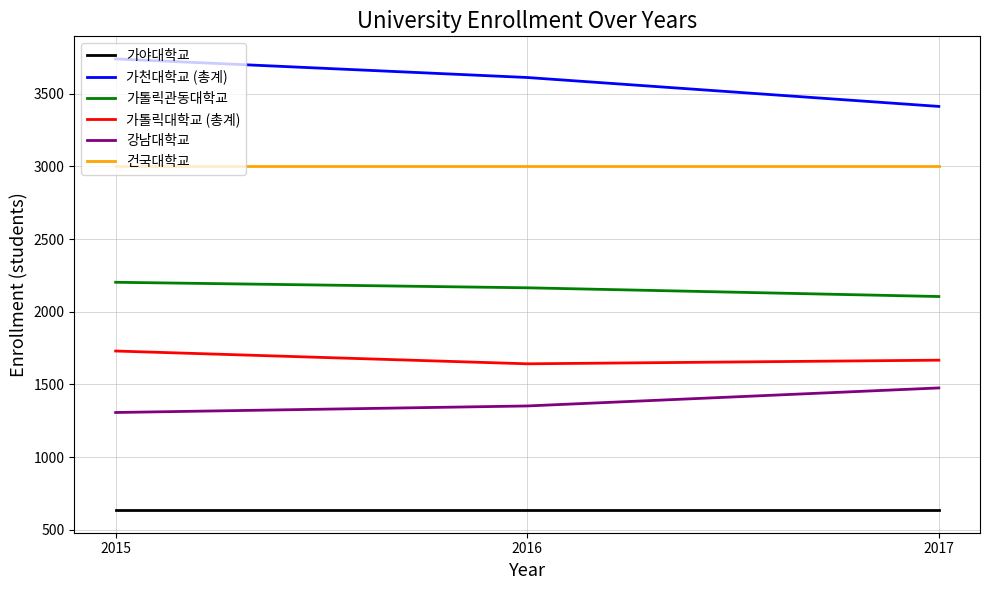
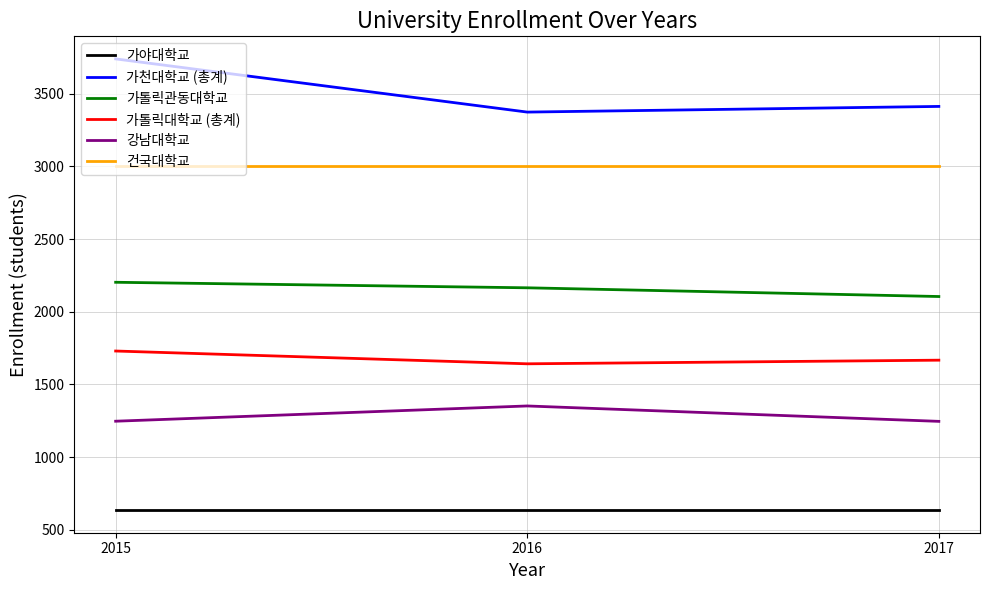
강남대학교, 2015: 1310 -> 1250
가천대학교 (총계), 2016: 3610 -> 3370
강남대학교, 2017: 1480 -> 1250
